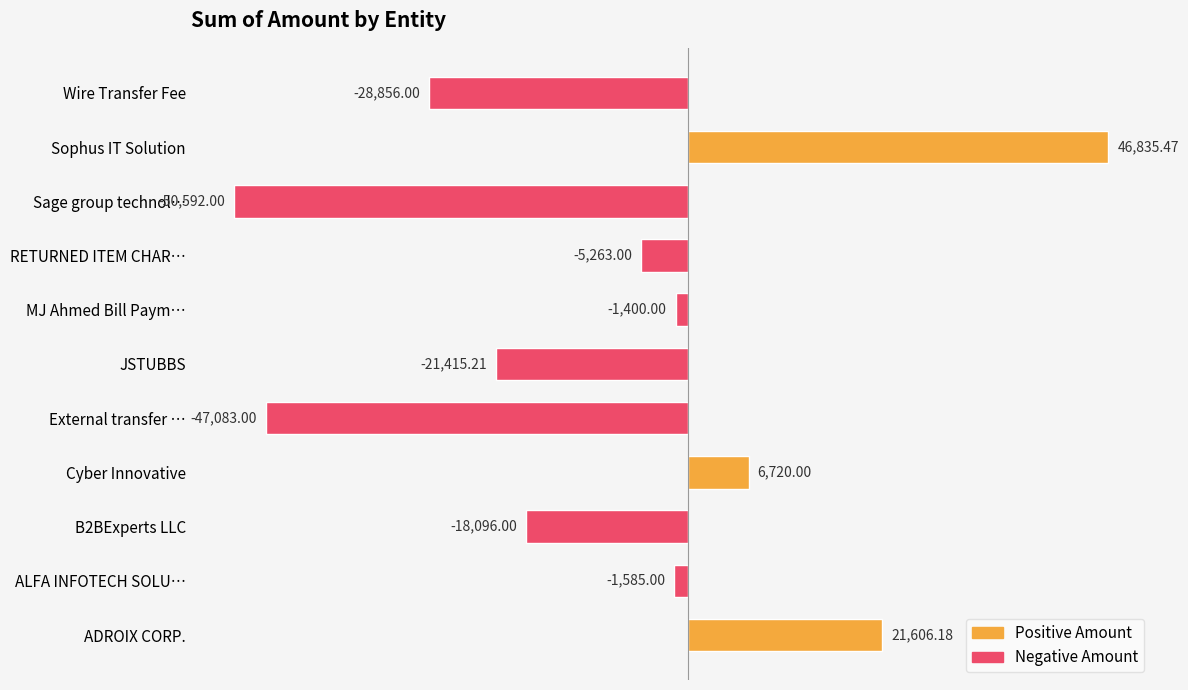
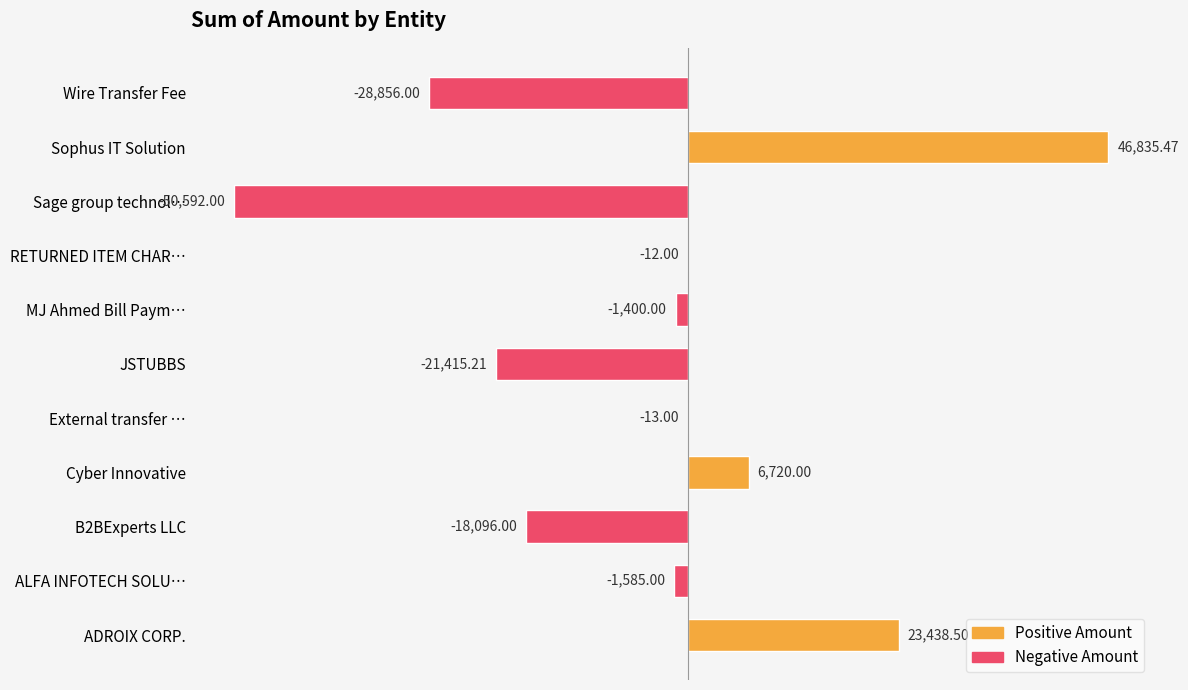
RETURNED ITEM CHAR…: -5,263.00 -> -12.00
External transfer …: -47,083.00 -> -13.00
ADROIX CORP.: 21,606.18 -> 23,438.50
